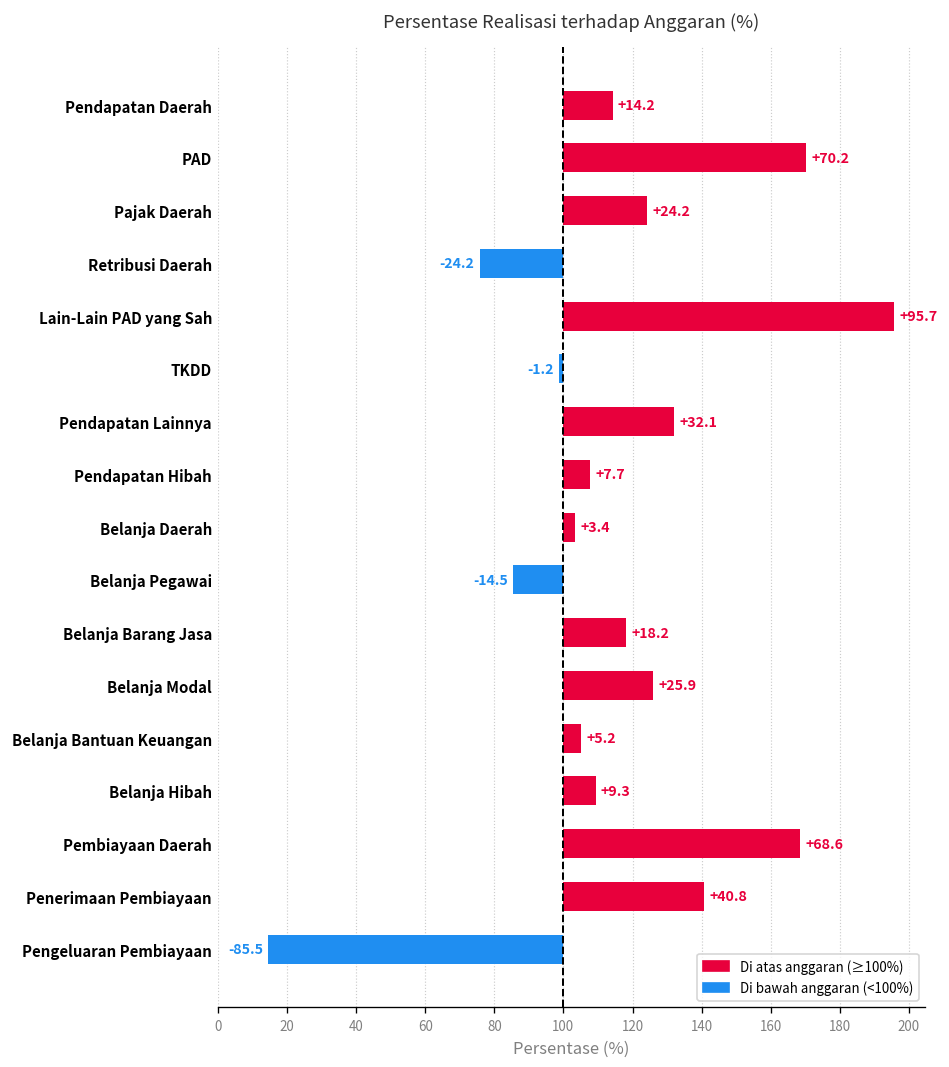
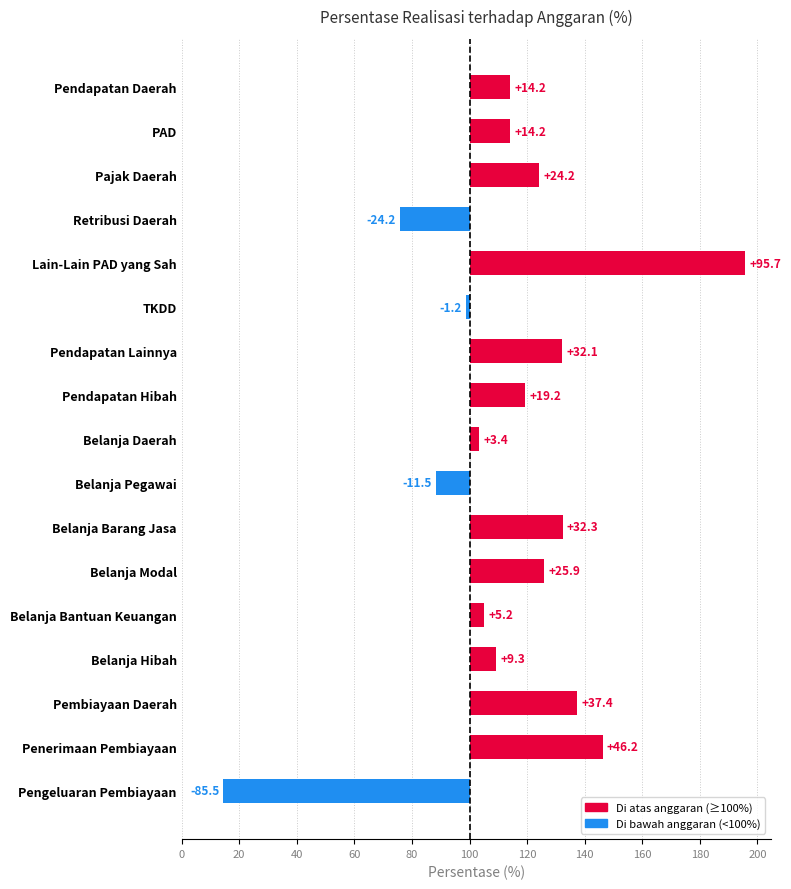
PAD: +70.2 -> +14.2
Pendapatan Hibah: +7.7 -> +19.2
Belanja Pegawai: -14.5 -> -11.5
Belanja Barang Jasa: +18.2 -> +32.3
Pembiayaan Daerah: +68.6 -> +37.4
Penerimaan Pembiayaan: +40.8 -> +46.2
